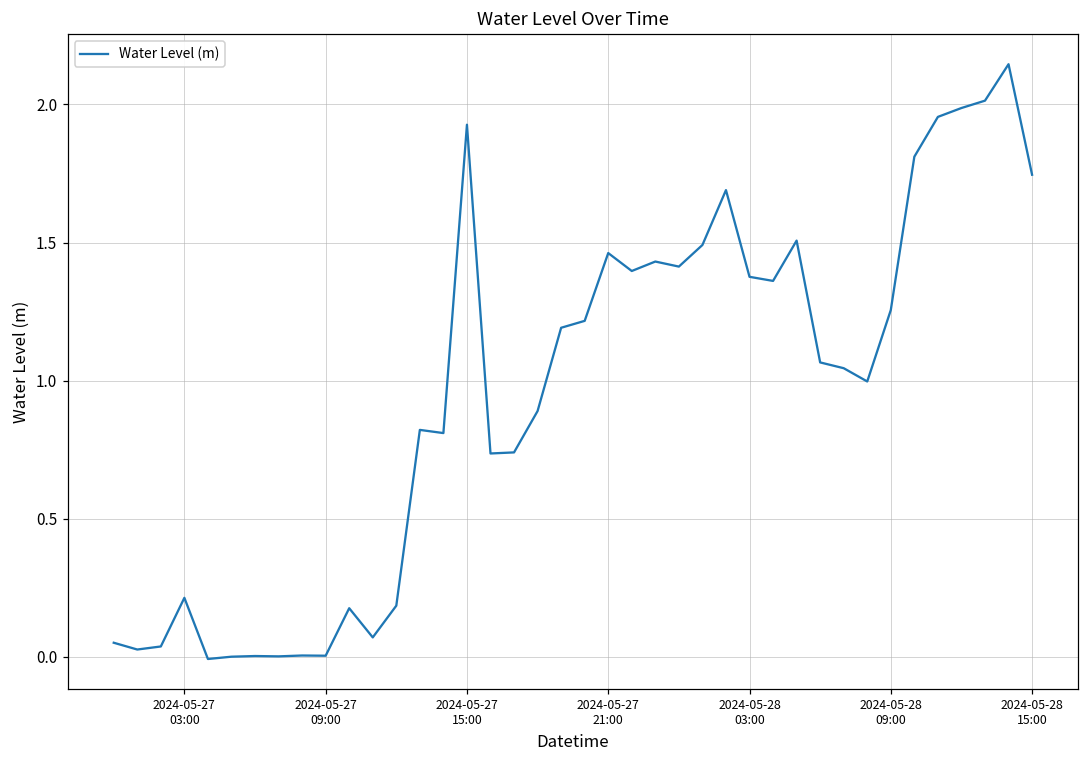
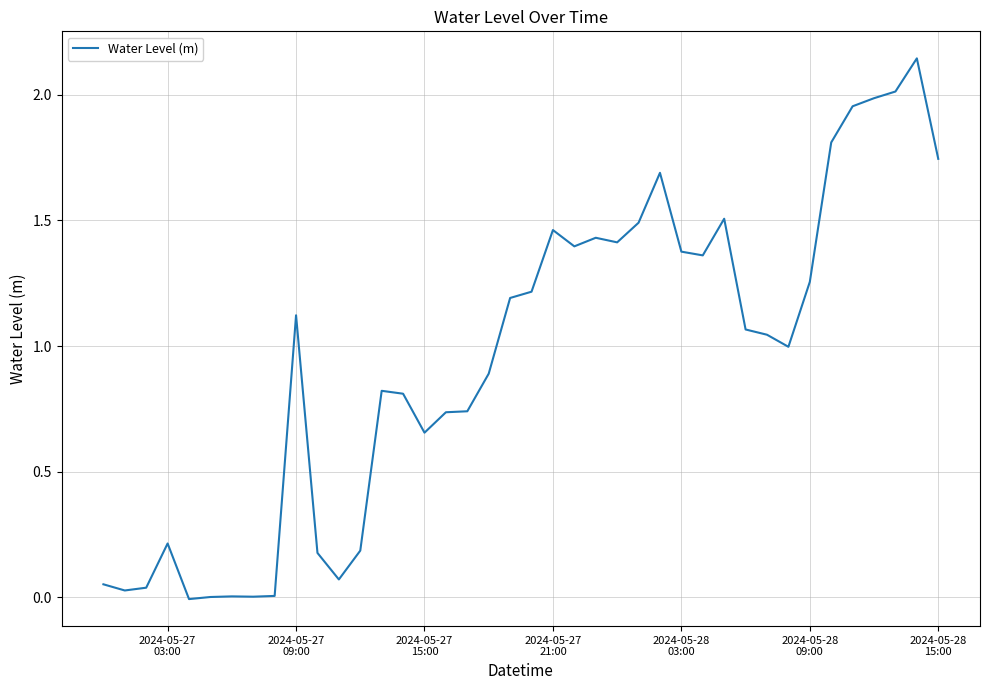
2024-05-27 09:00: 0.00 -> 1.12
2024-05-27 15:00: 1.93 -> 0.66
